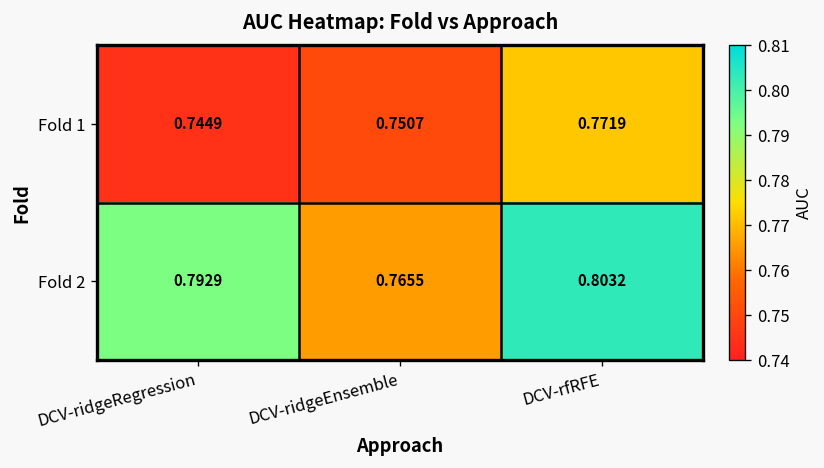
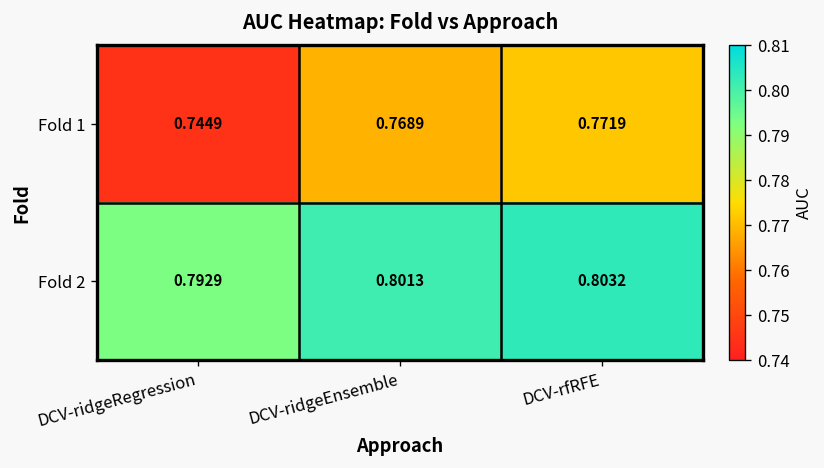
Fold 1, DCV-ridgeEnsemble: 0.7507 -> 0.7689
Fold 2, DCV-ridgeEnsemble: 0.7655 -> 0.8013
